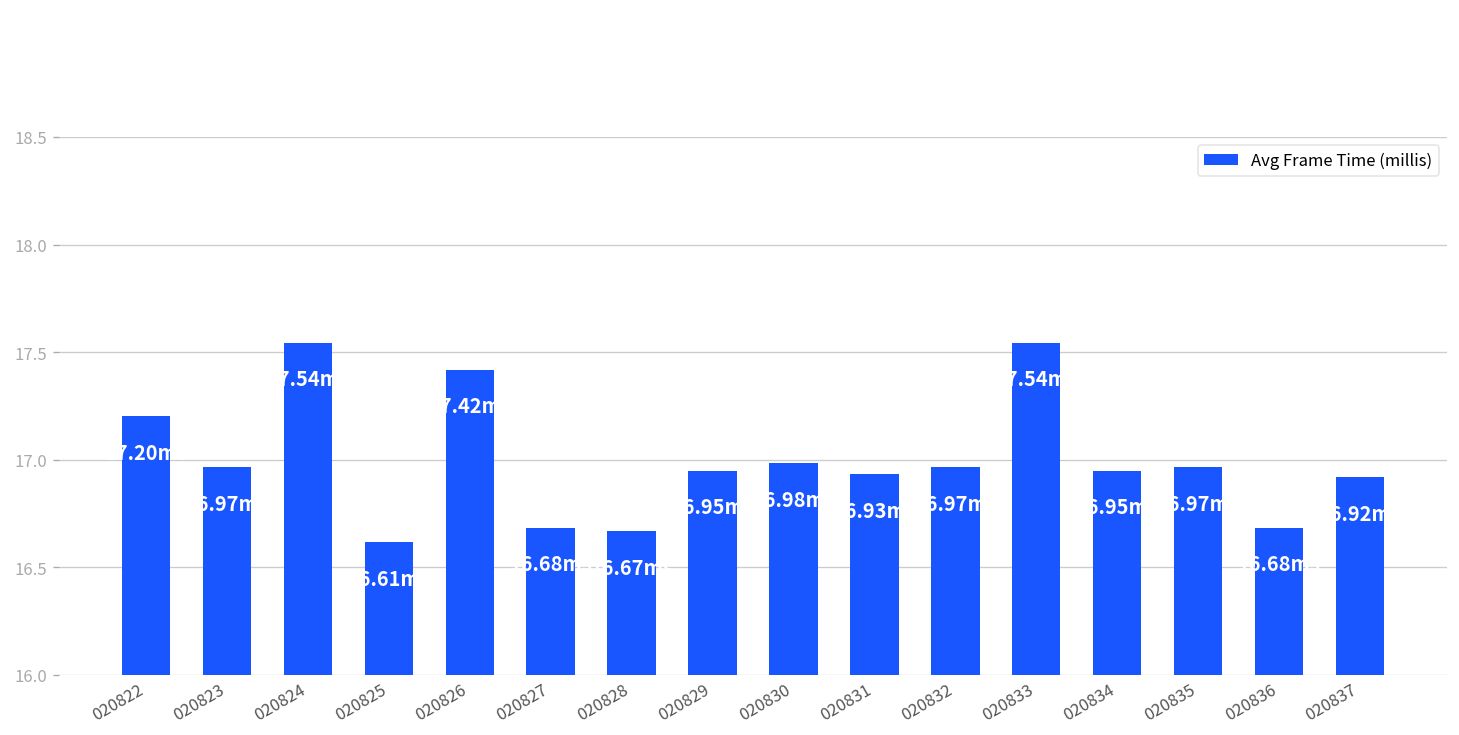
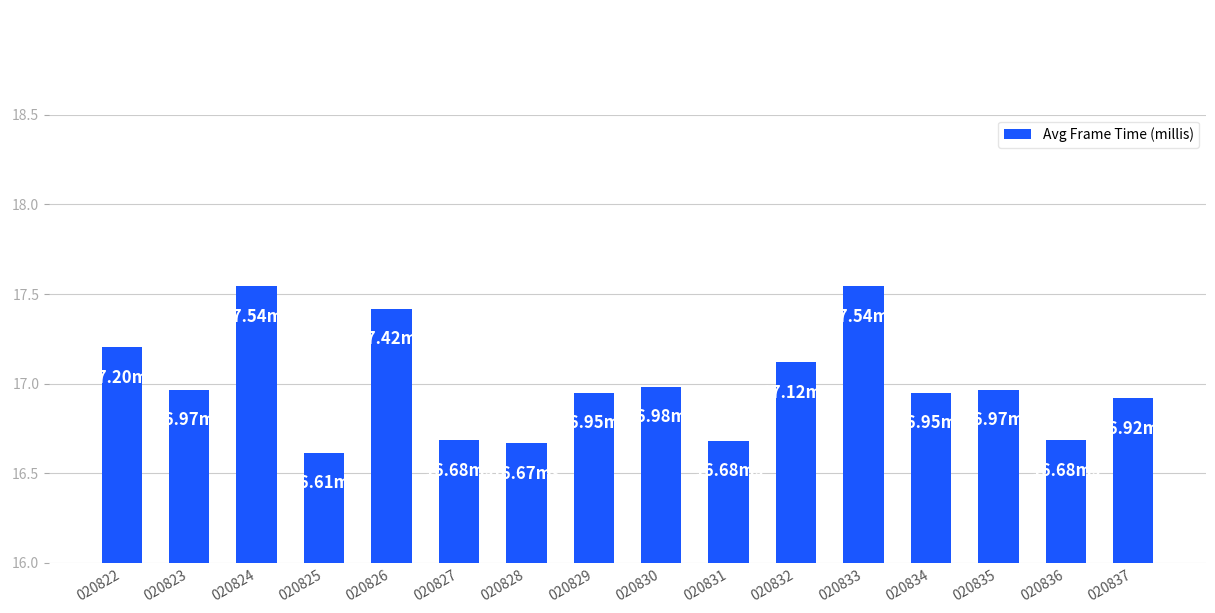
020831: 16.93 -> 16.68
020832: 16.97 -> 17.12
